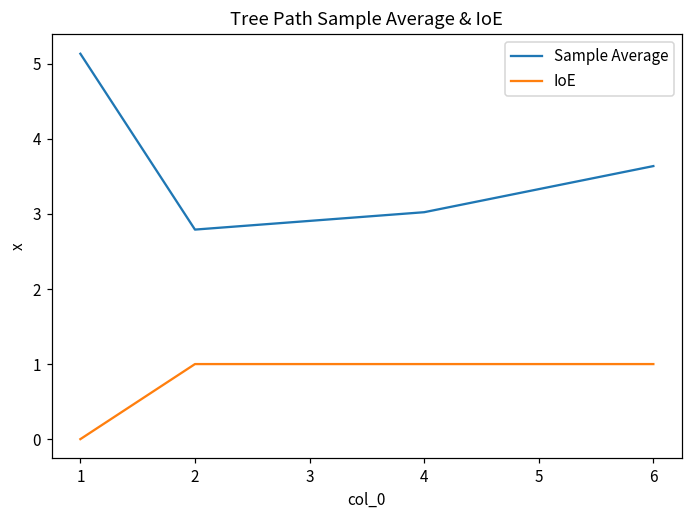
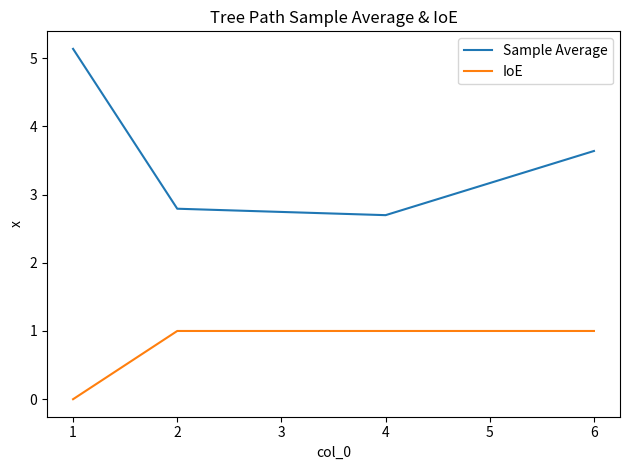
Sample Average, 4: 3.0 -> 2.7
